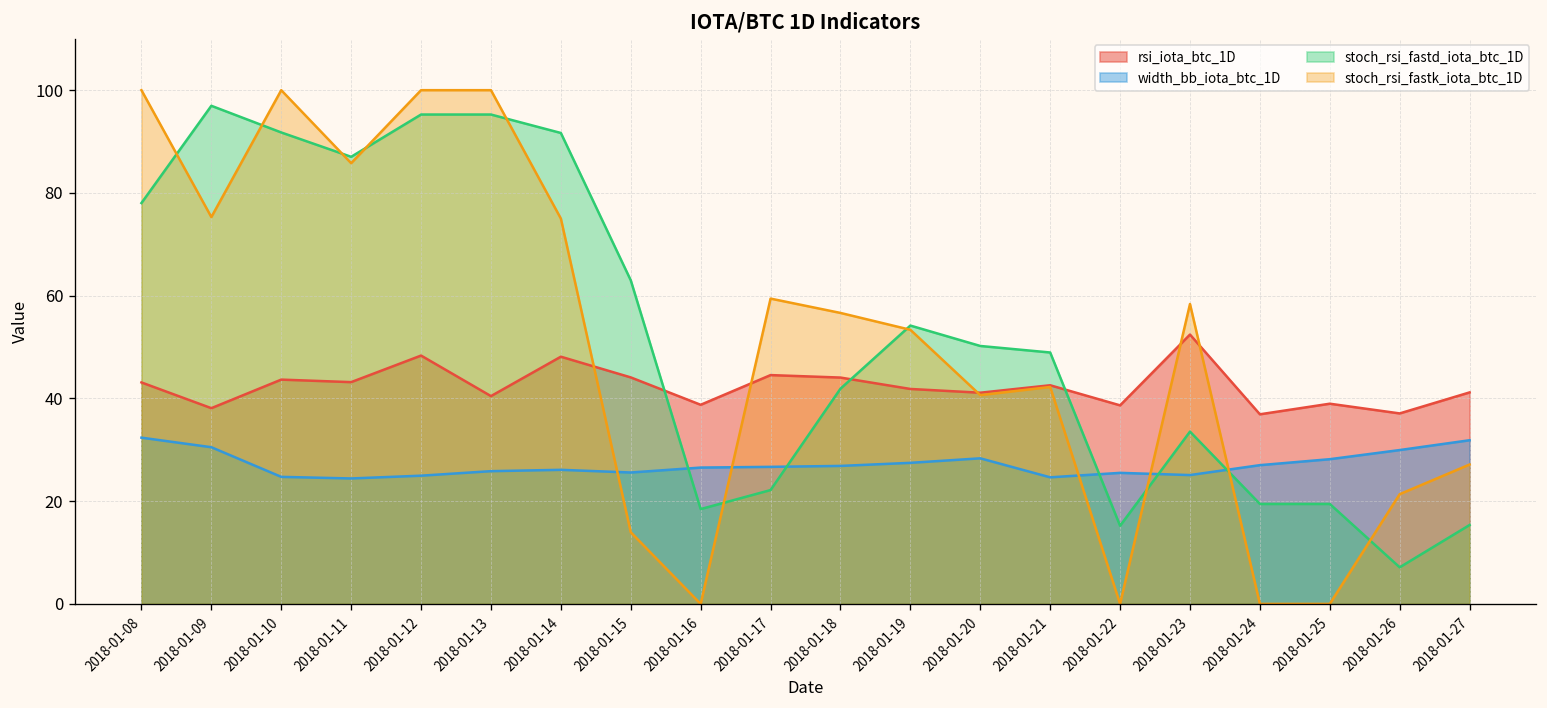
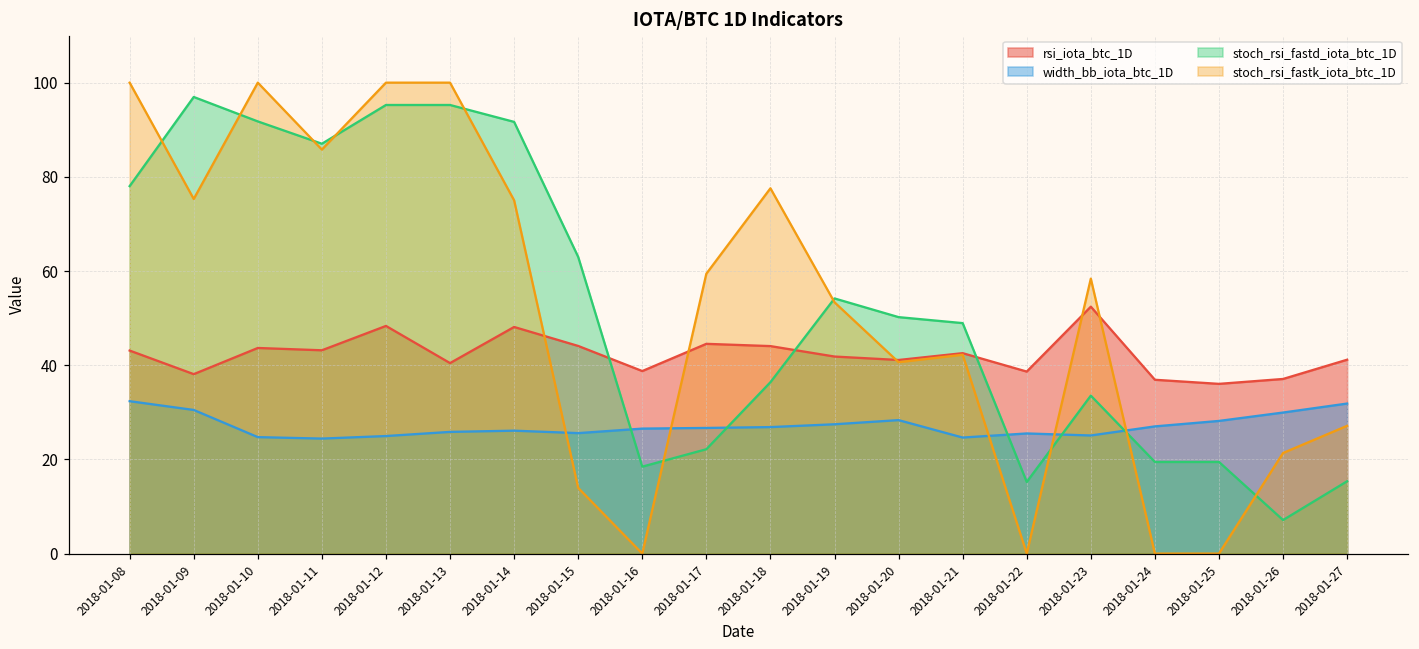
stoch_rsi_fastd_iota_btc_1D, 2018-01-18: 42 -> 36
stoch_rsi_fastk_iota_btc_1D, 2018-01-18: 57 -> 78
rsi_iota_btc_1D, 2018-01-25: 39 -> 36
